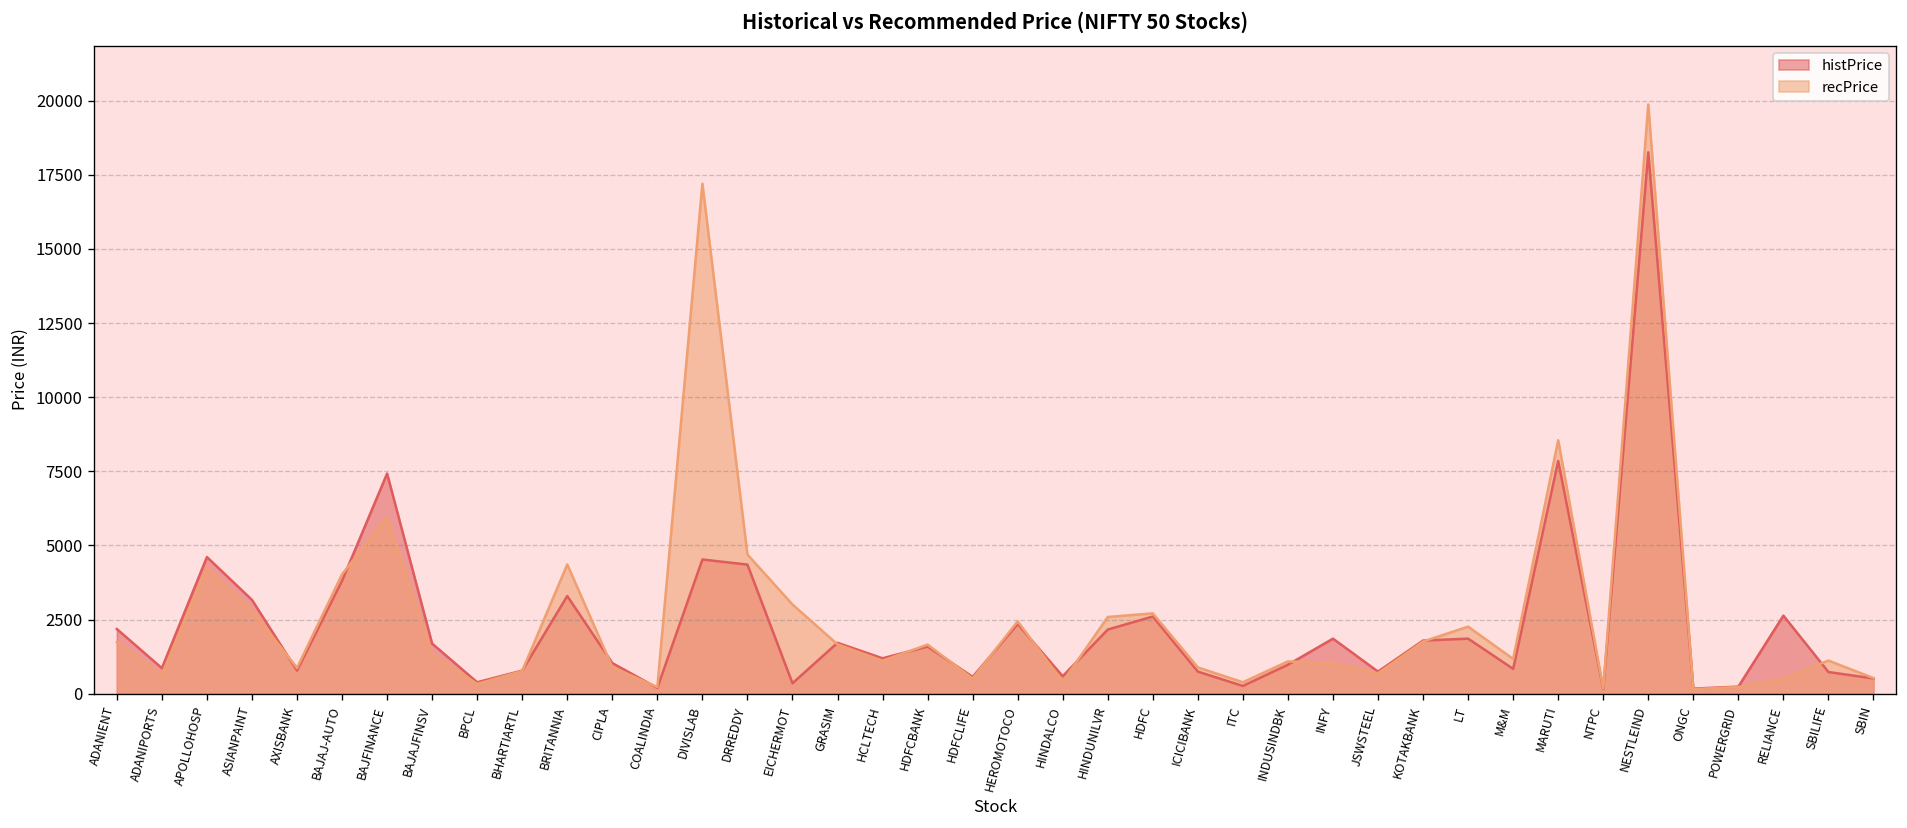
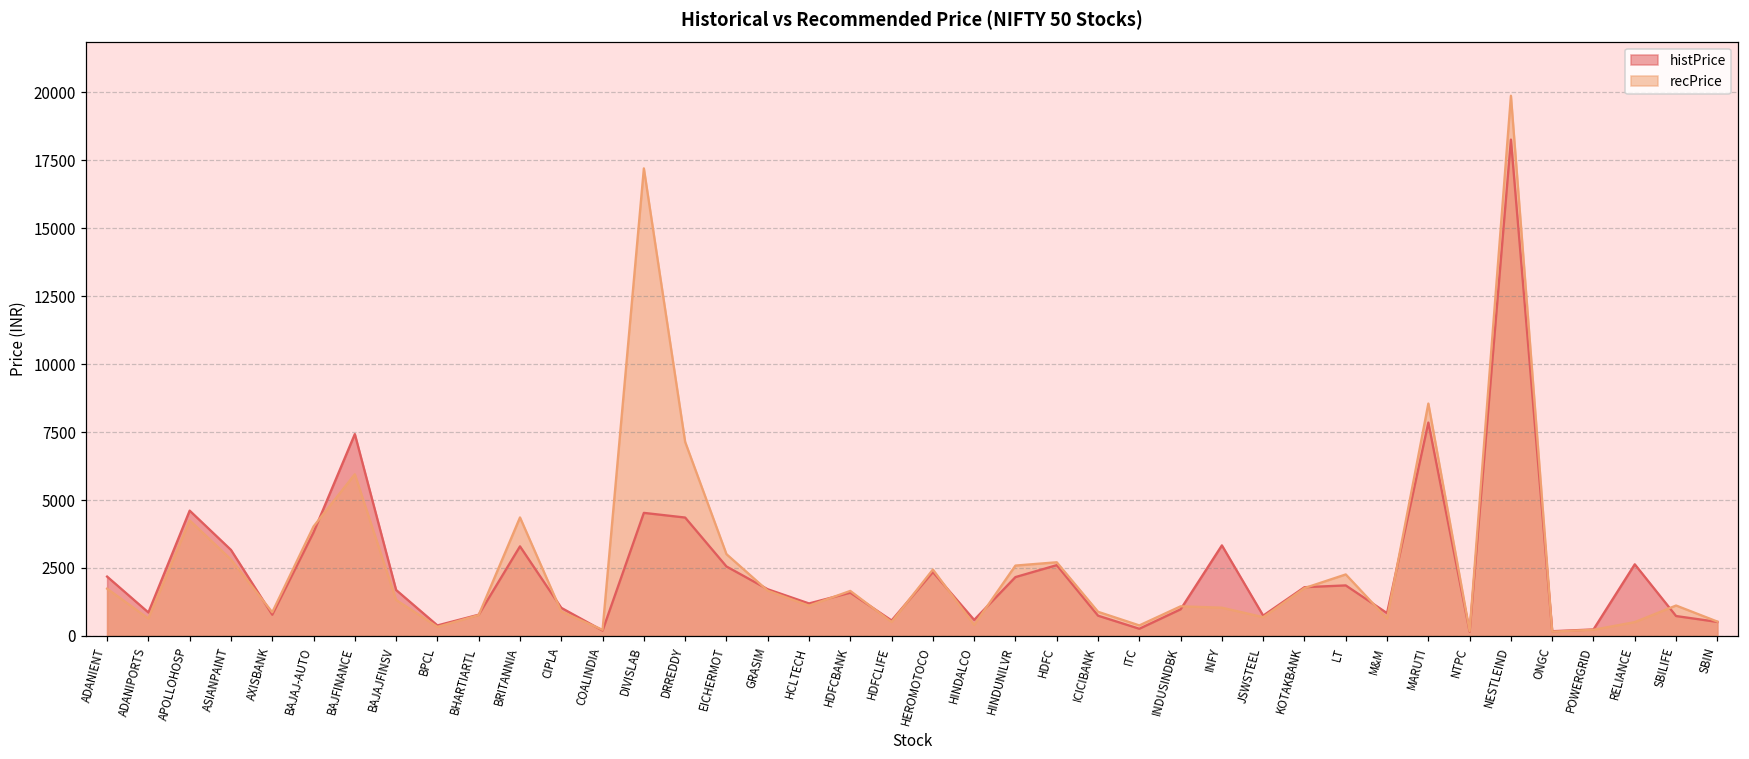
recPrice, DRREDDY: 4700 -> 7100
histPrice, EICHERMOT: 400 -> 2600
histPrice, INFY: 1900 -> 3300
recPrice, M&M: 1200 -> 600
